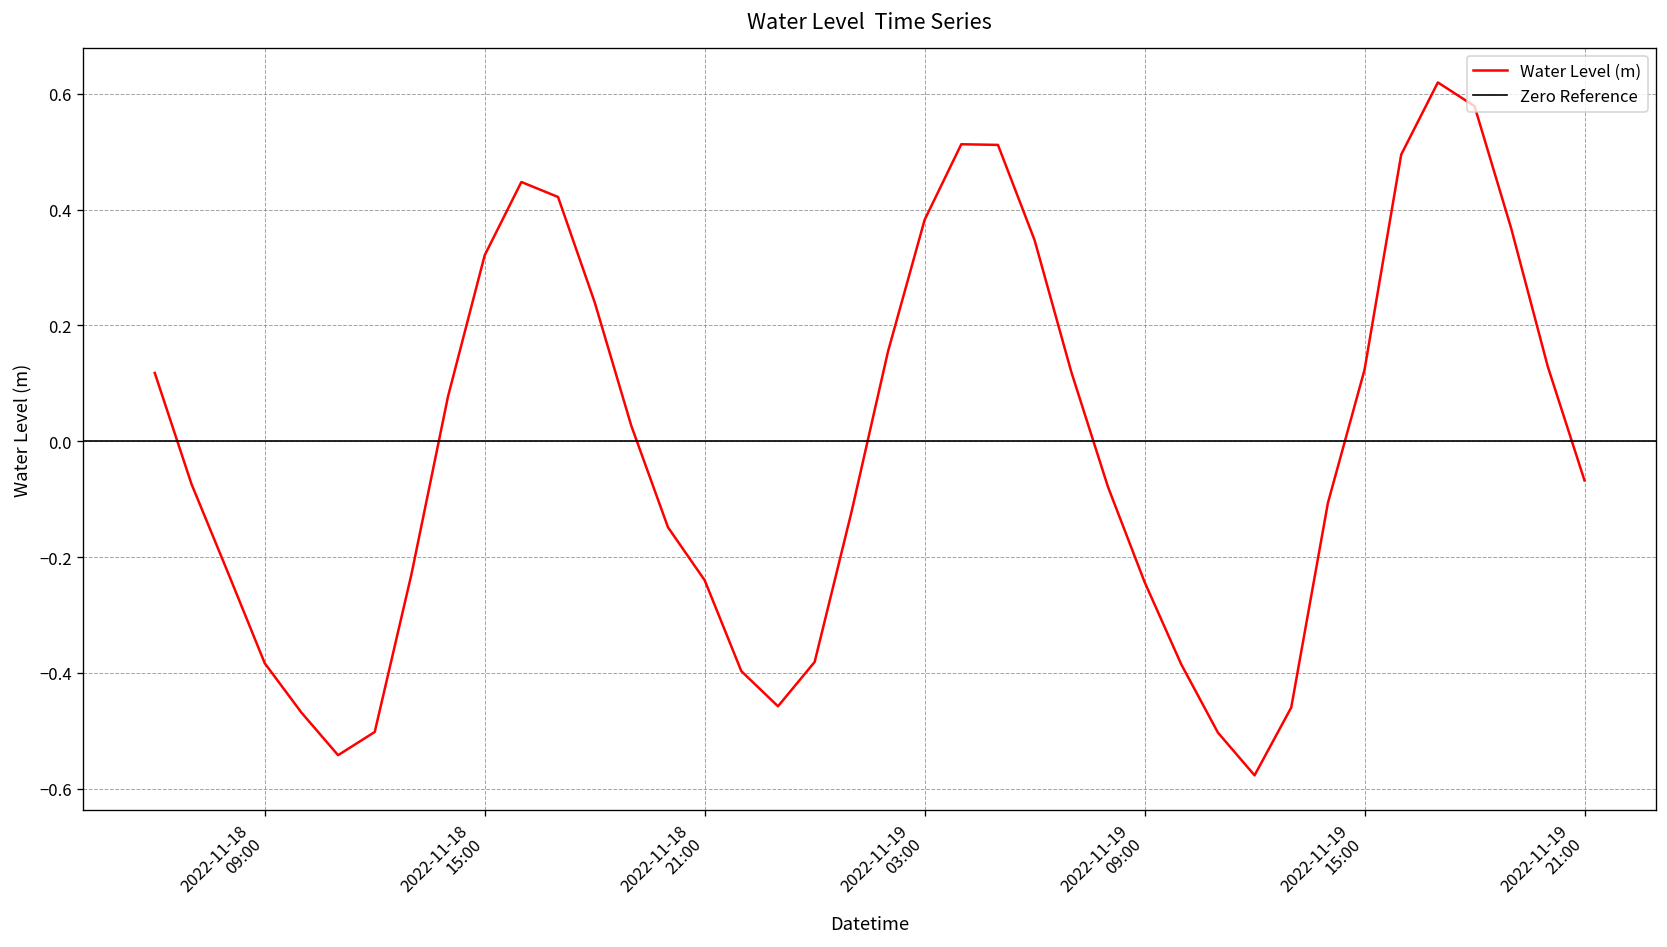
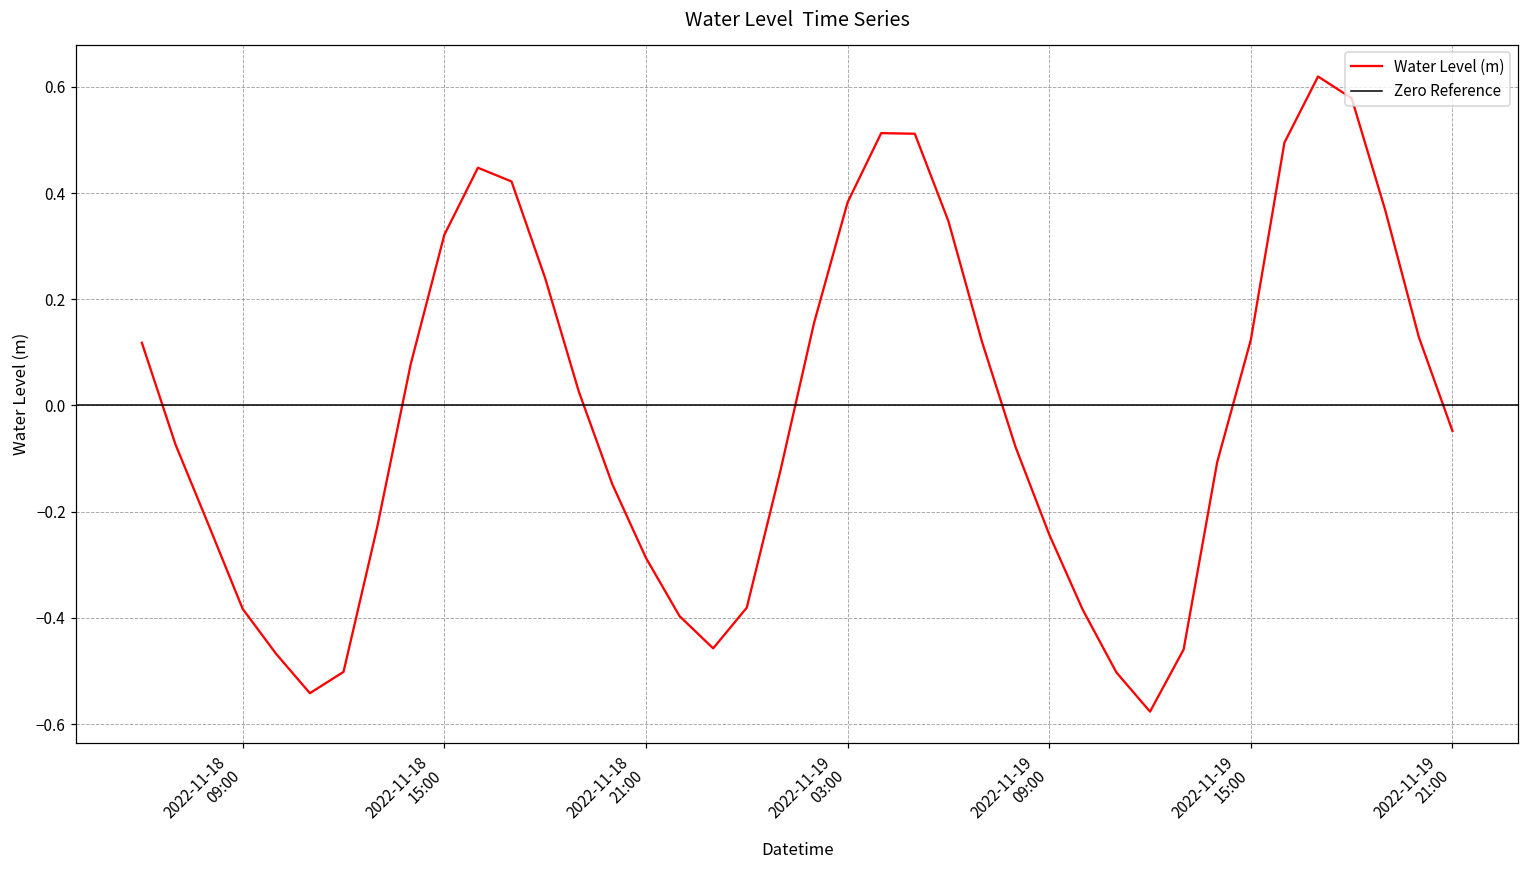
2022-11-18 21:00: -0.24 -> -0.29
2022-11-19 21:00: -0.07 -> -0.05
